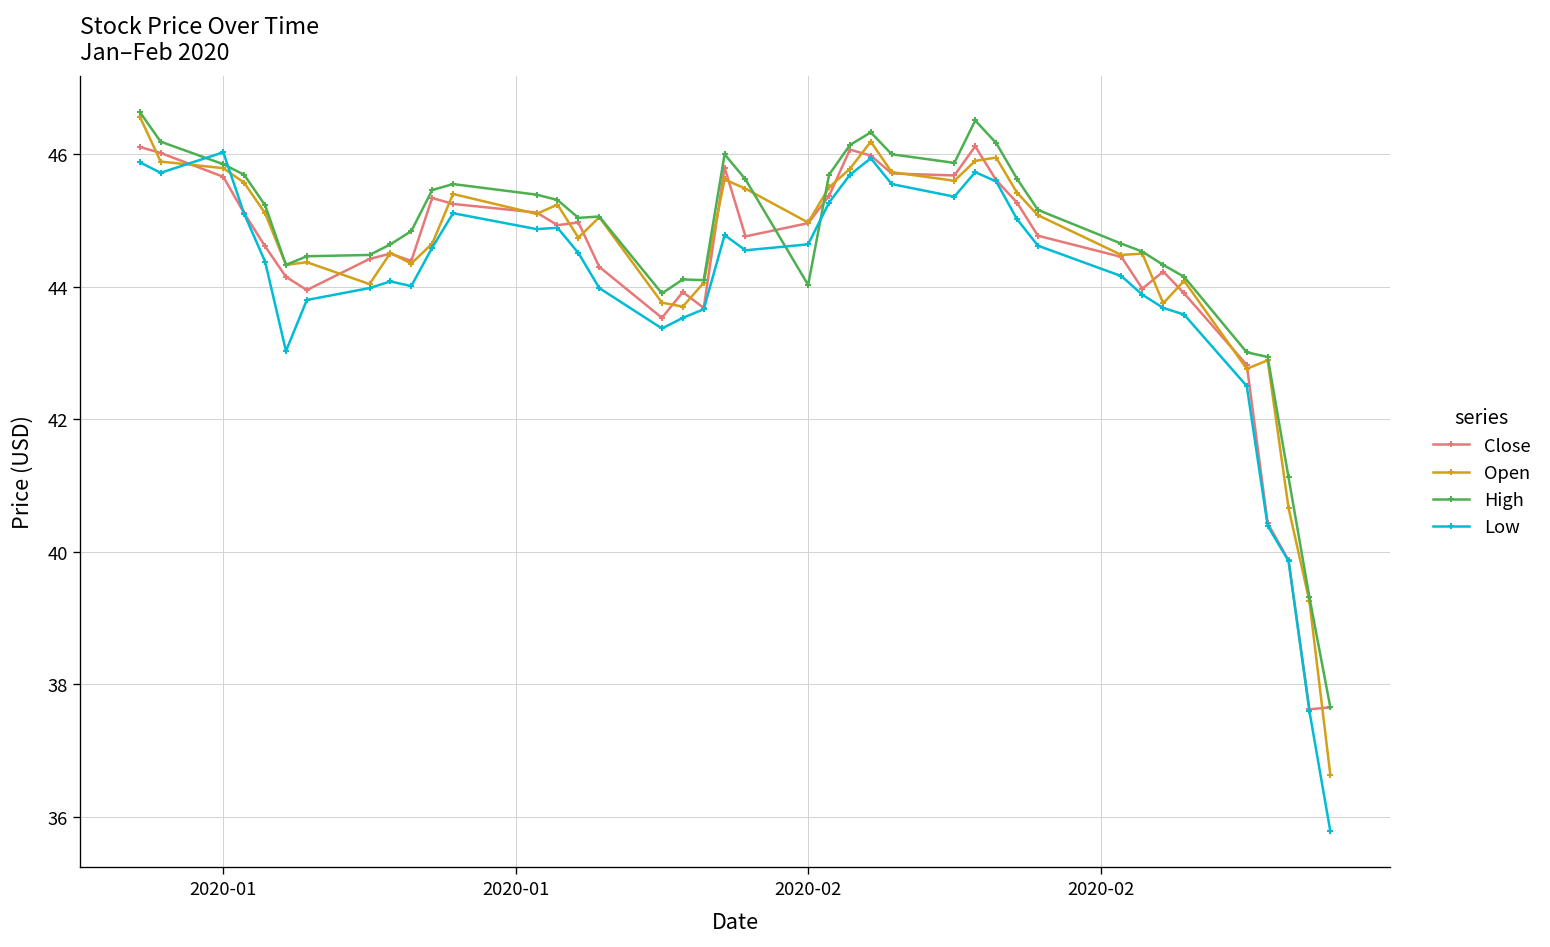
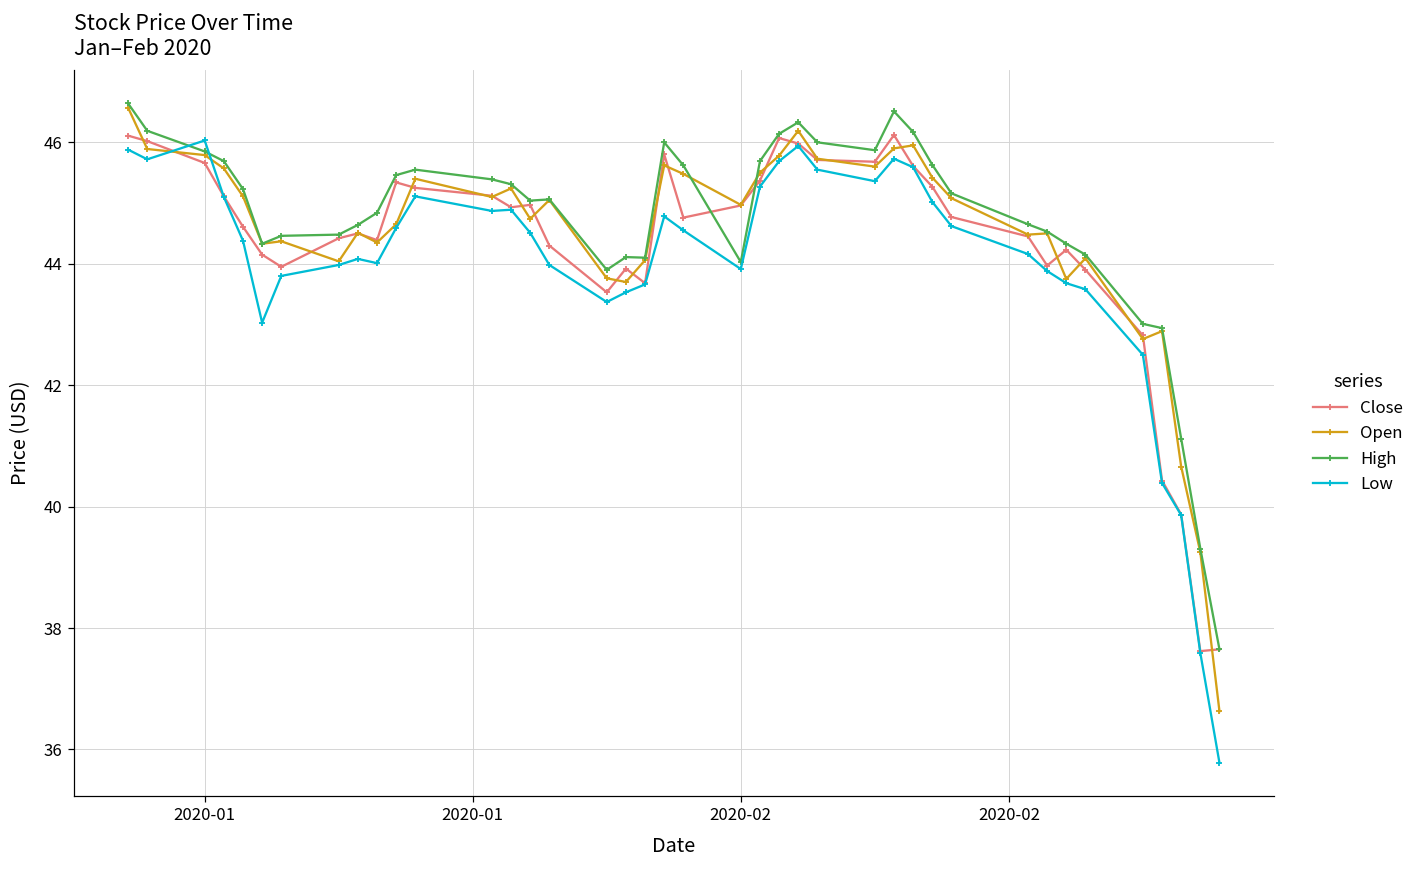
Low, 2020-02: 44.6 -> 43.9
